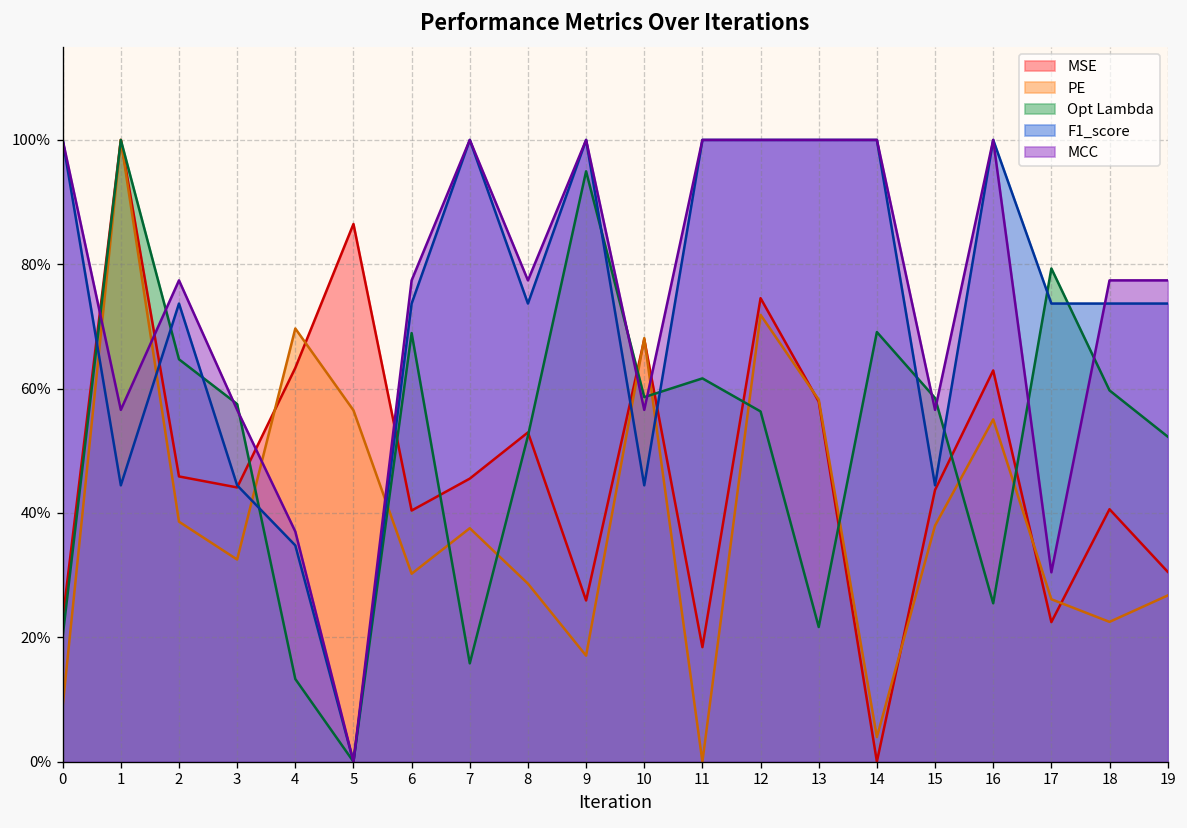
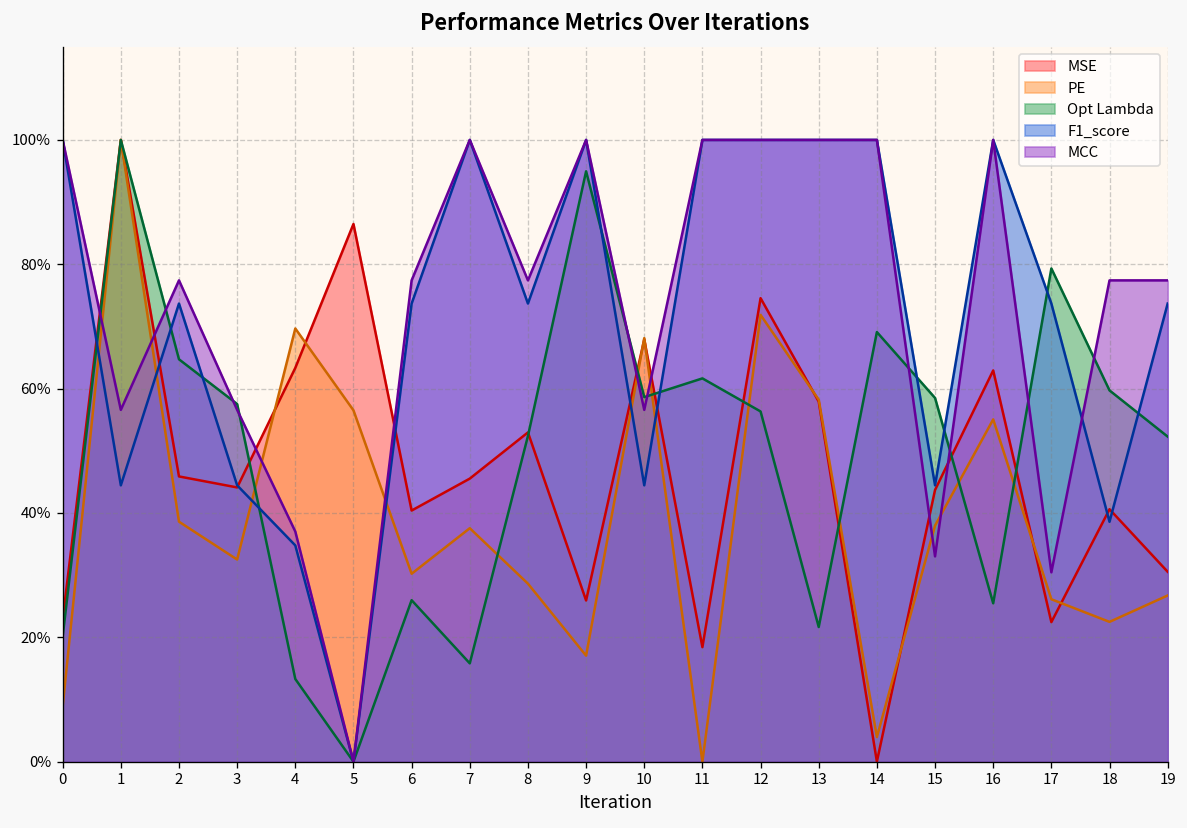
Opt Lambda, 6: 69% -> 26%
MCC, 15: 57% -> 33%
F1_score, 18: 74% -> 39%
